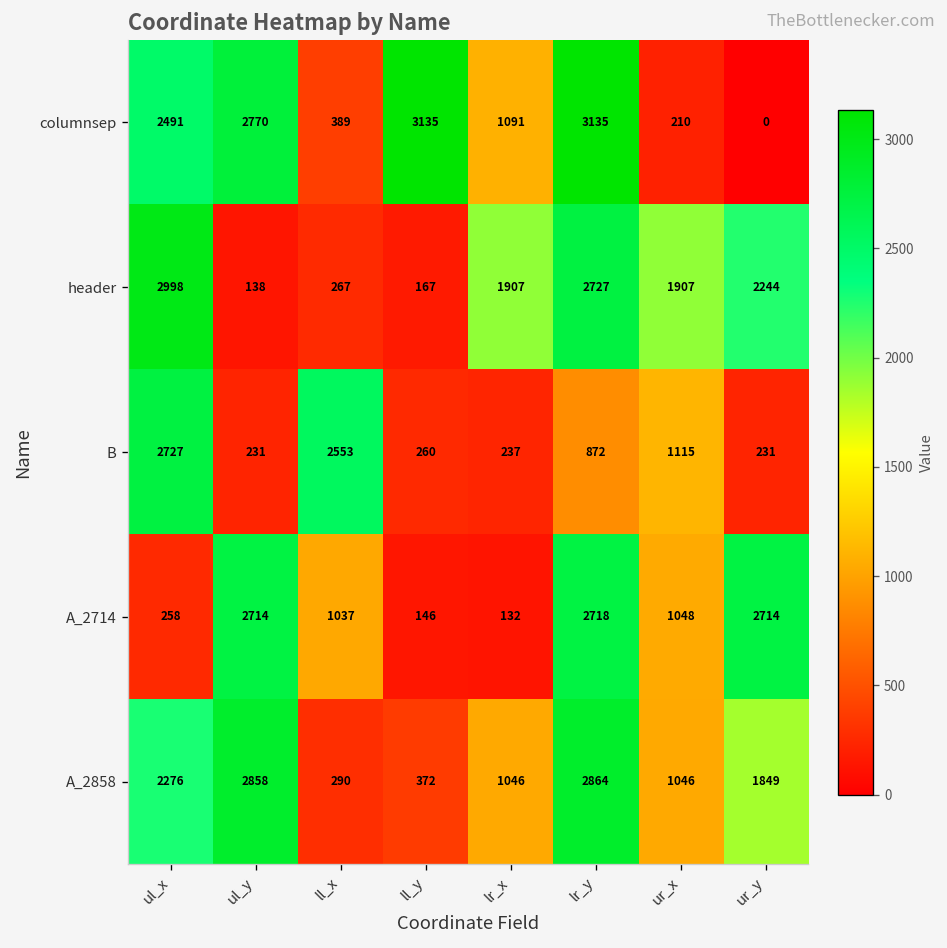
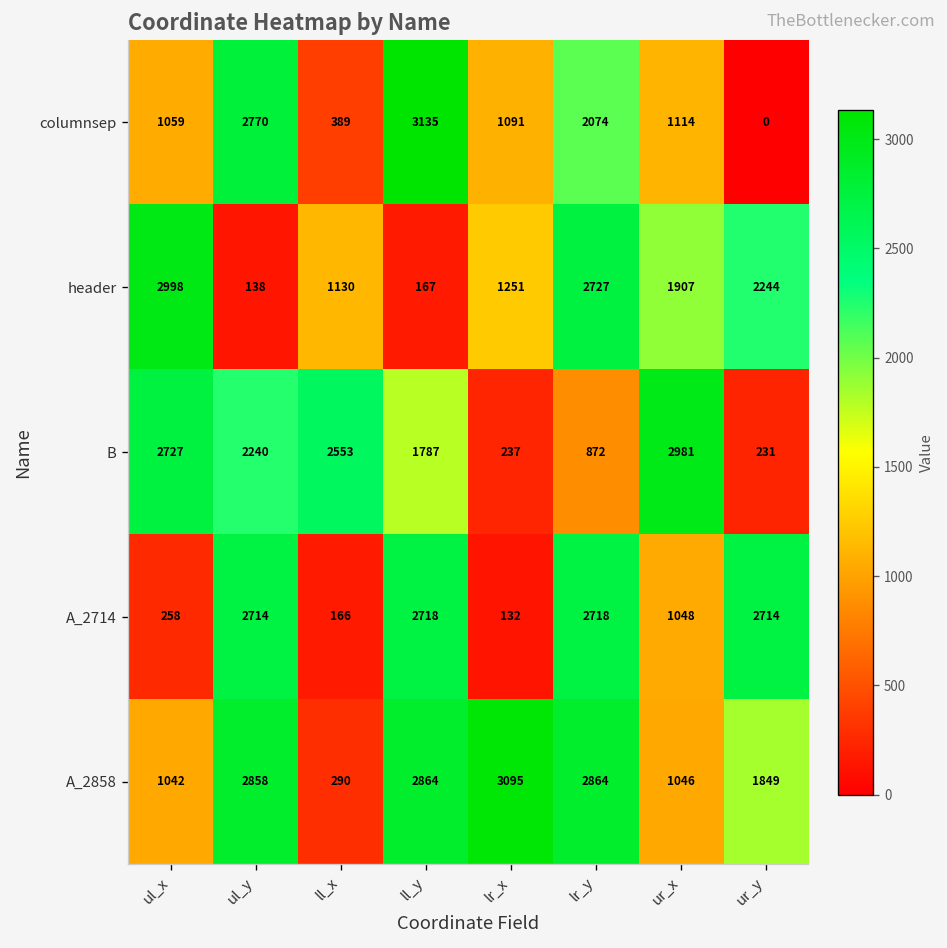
columnsep, ul_x: 2491 -> 1059
columnsep, lr_y: 3135 -> 2074
columnsep, ur_x: 210 -> 1114
header, ll_x: 267 -> 1130
header, lr_x: 1907 -> 1251
B, ul_y: 231 -> 2240
B, ll_y: 260 -> 1787
B, ur_x: 1115 -> 2981
A_2714, ll_x: 1037 -> 166
A_2714, ll_y: 146 -> 2718
A_2858, ul_x: 2276 -> 1042
A_2858, ll_y: 372 -> 2864
A_2858, lr_x: 1046 -> 3095
